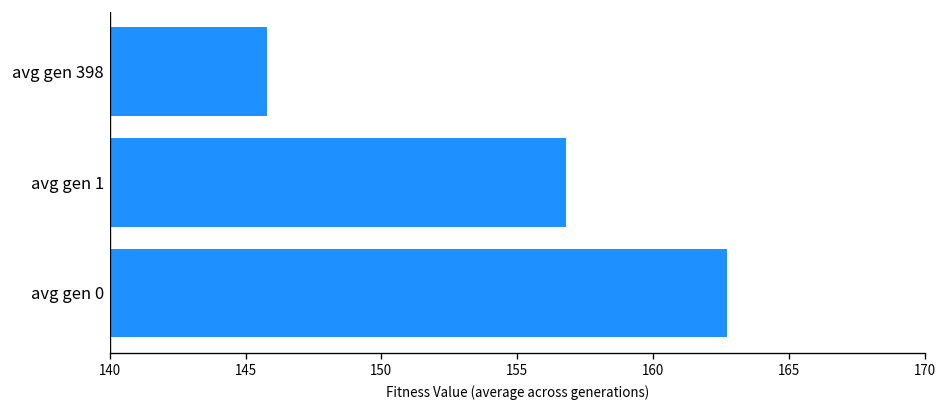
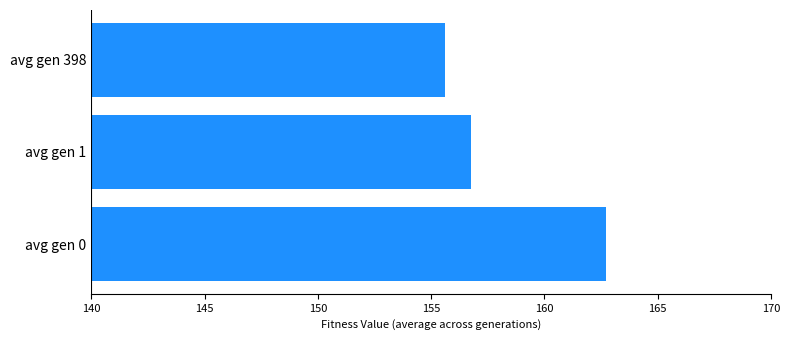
avg gen 398: 145.8 -> 155.6
